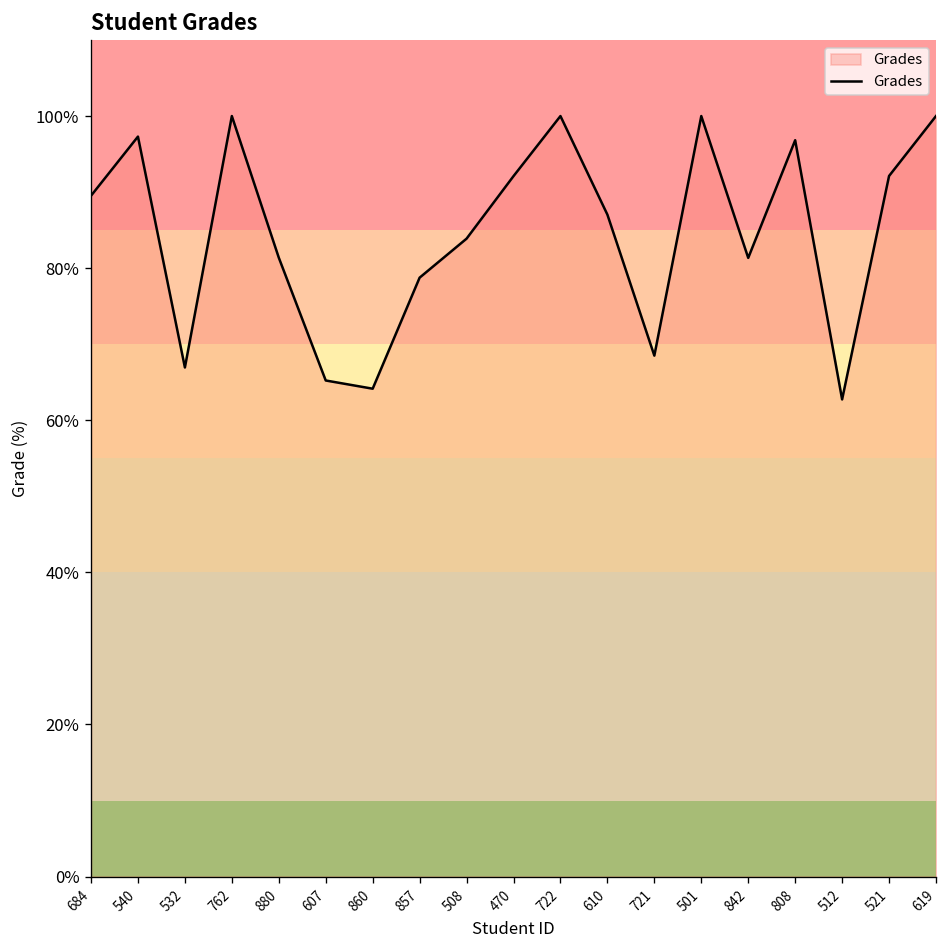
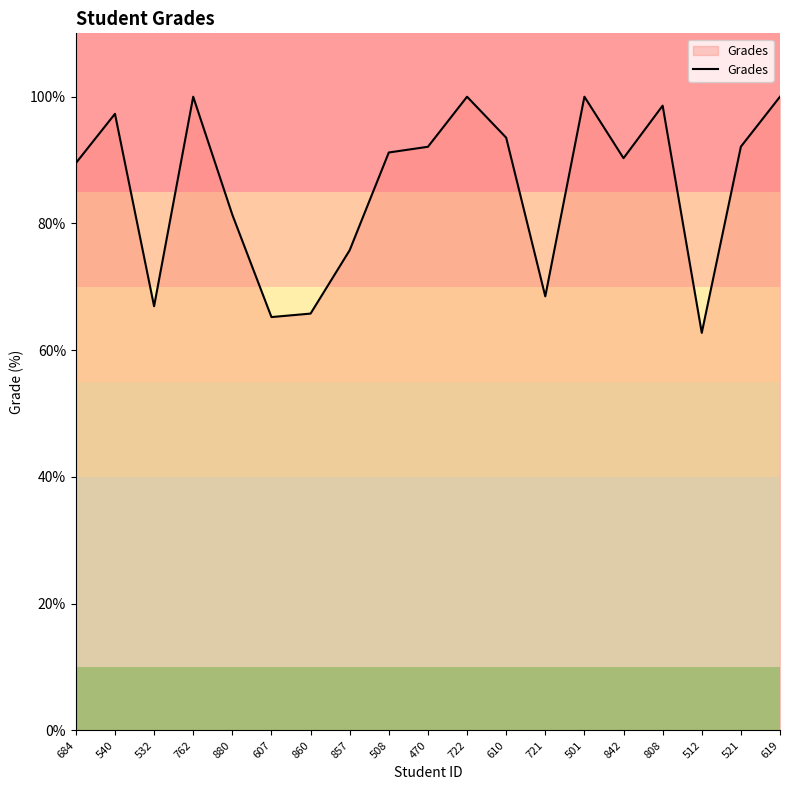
860: 64% -> 66%
857: 79% -> 76%
508: 84% -> 91%
610: 87% -> 94%
842: 81% -> 90%
808: 97% -> 99%
